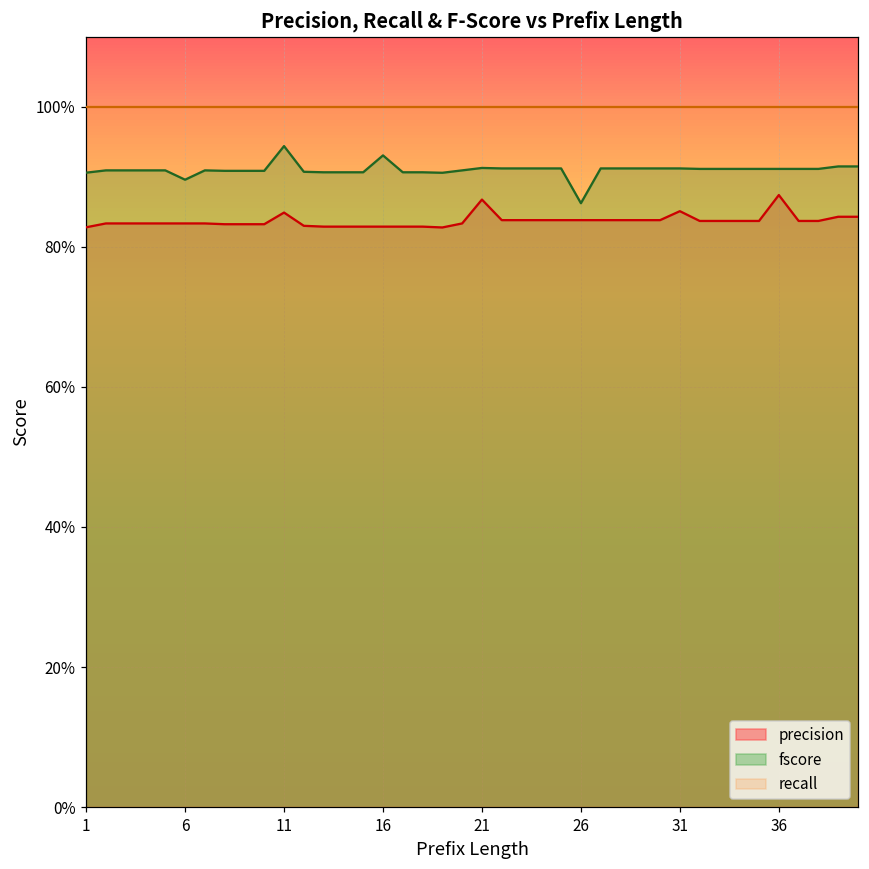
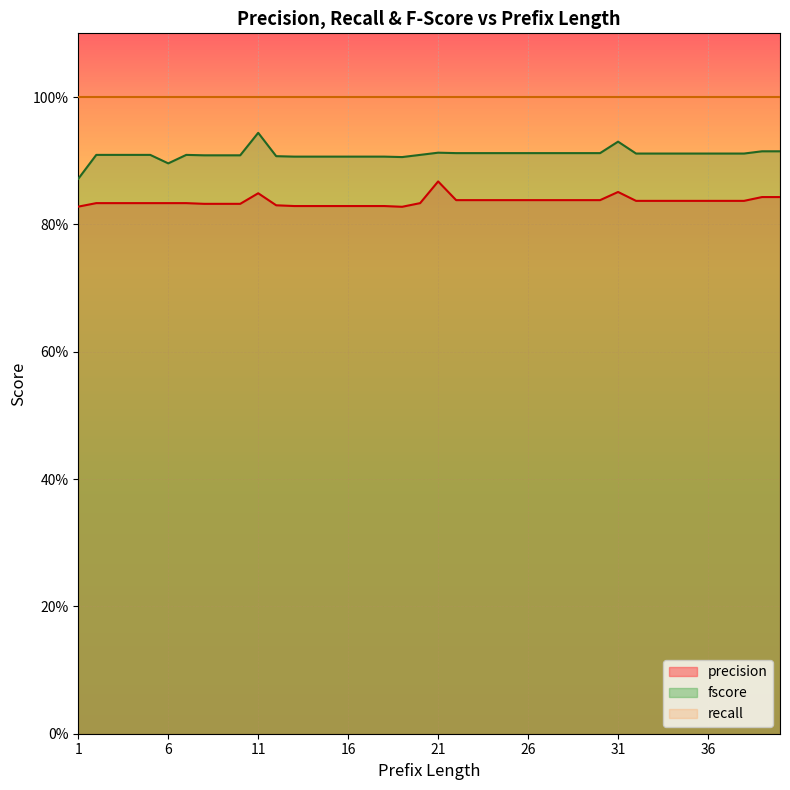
fscore, 1: 91% -> 87%
fscore, 16: 93% -> 91%
fscore, 26: 86% -> 91%
fscore, 31: 91% -> 93%
precision, 36: 87% -> 84%
